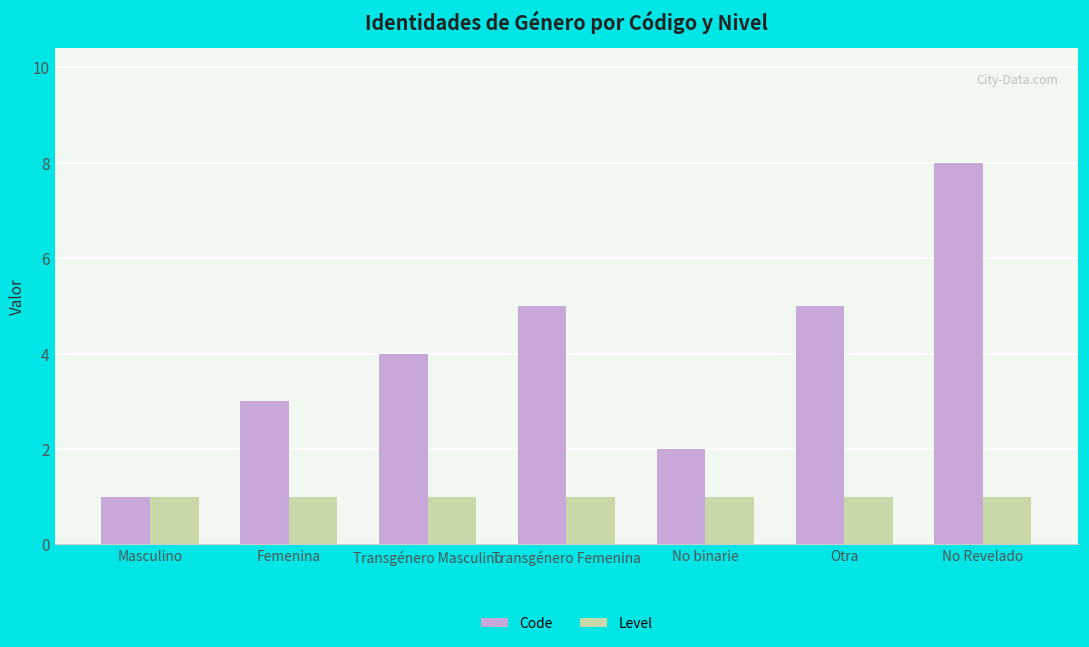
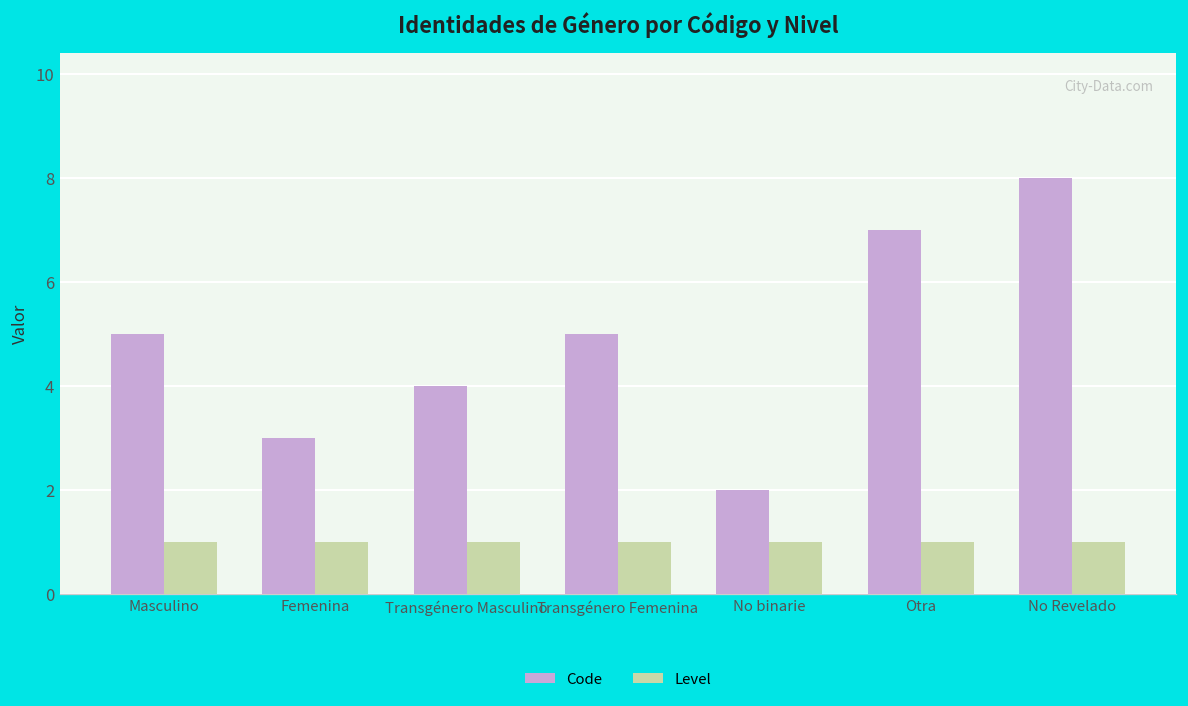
Code, Masculino: 1 -> 5
Code, Otra: 5 -> 7
